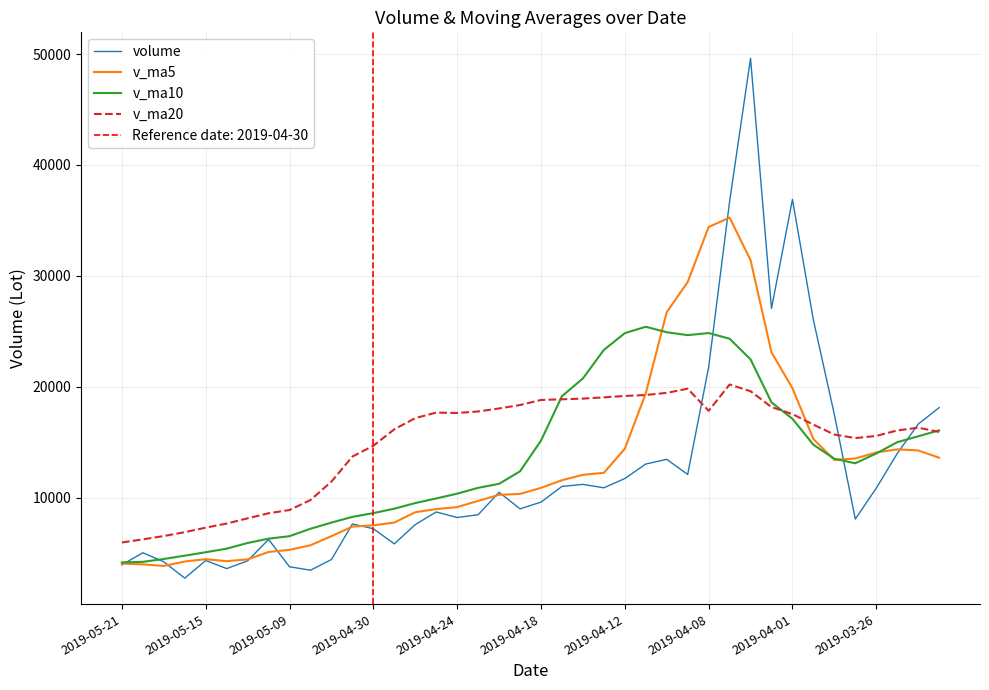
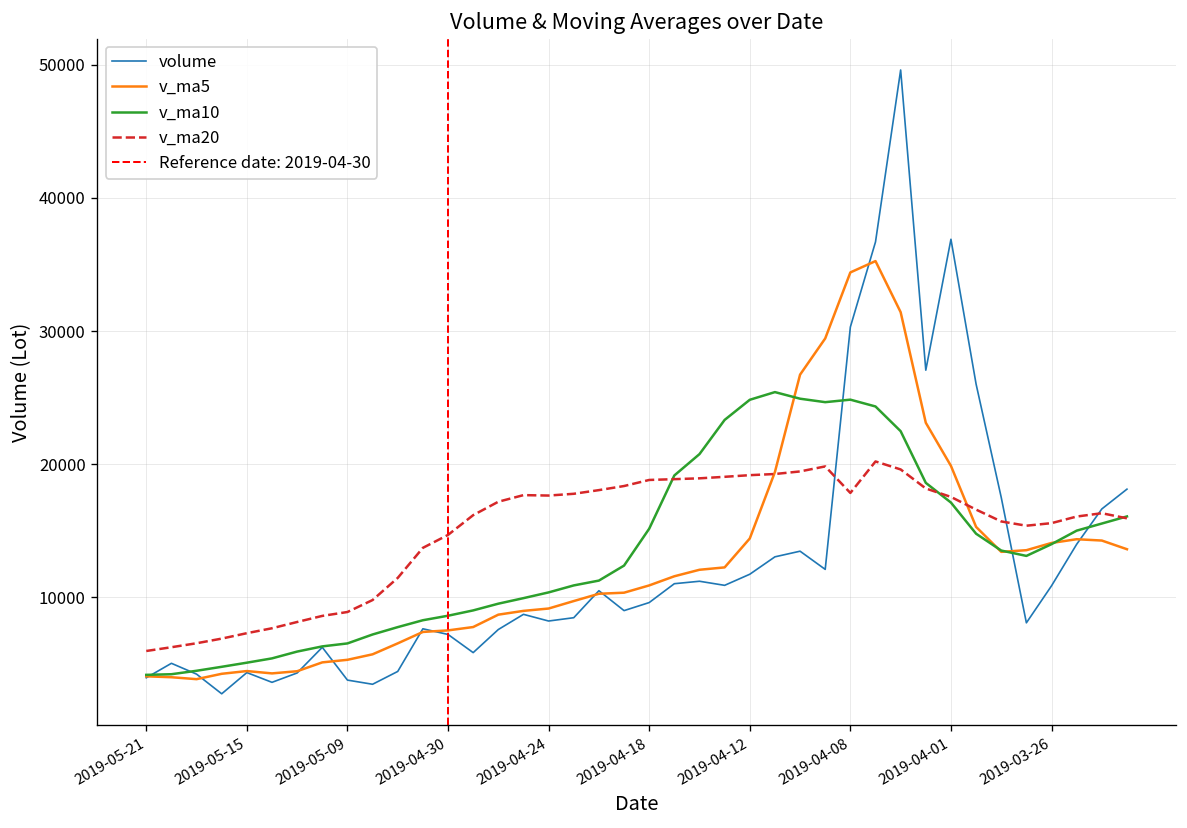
volume, 2019-04-08: 21700 -> 30300
